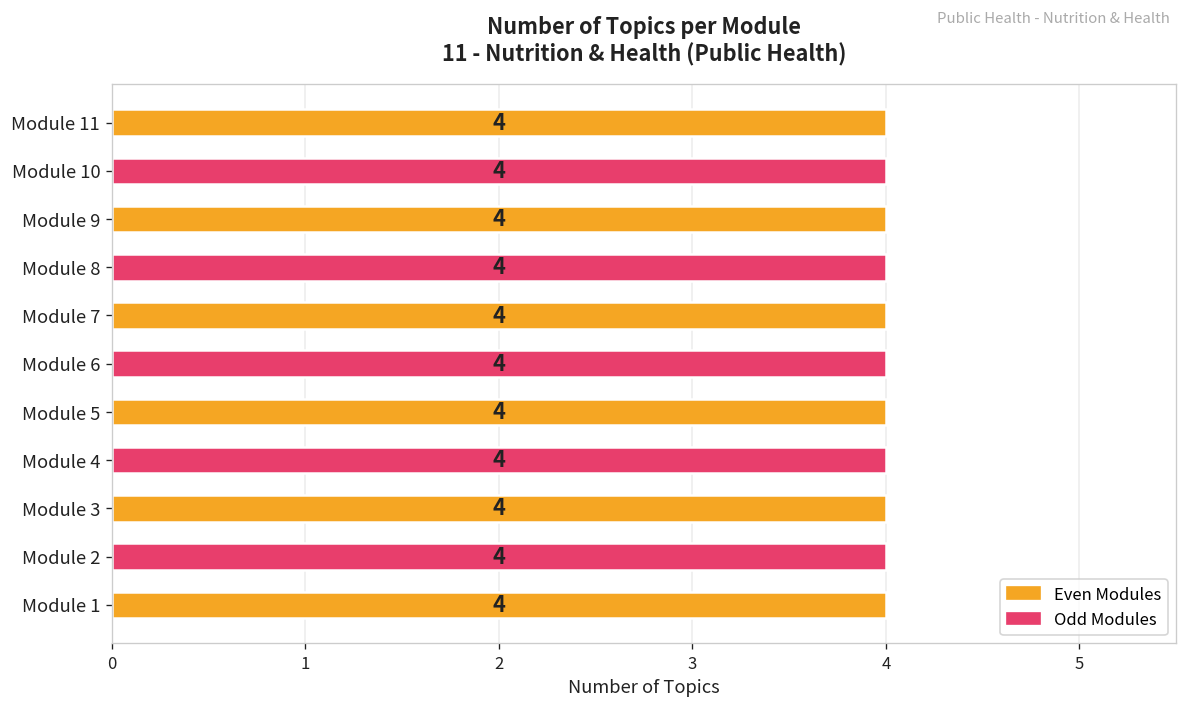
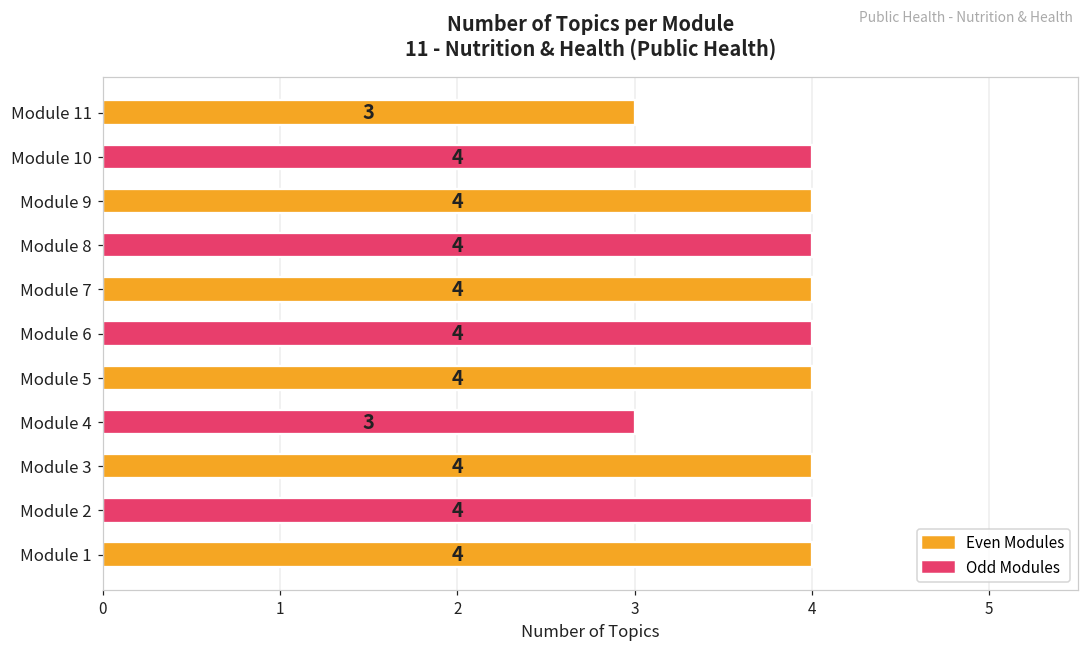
Module 11: 4 -> 3
Module 4: 4 -> 3
